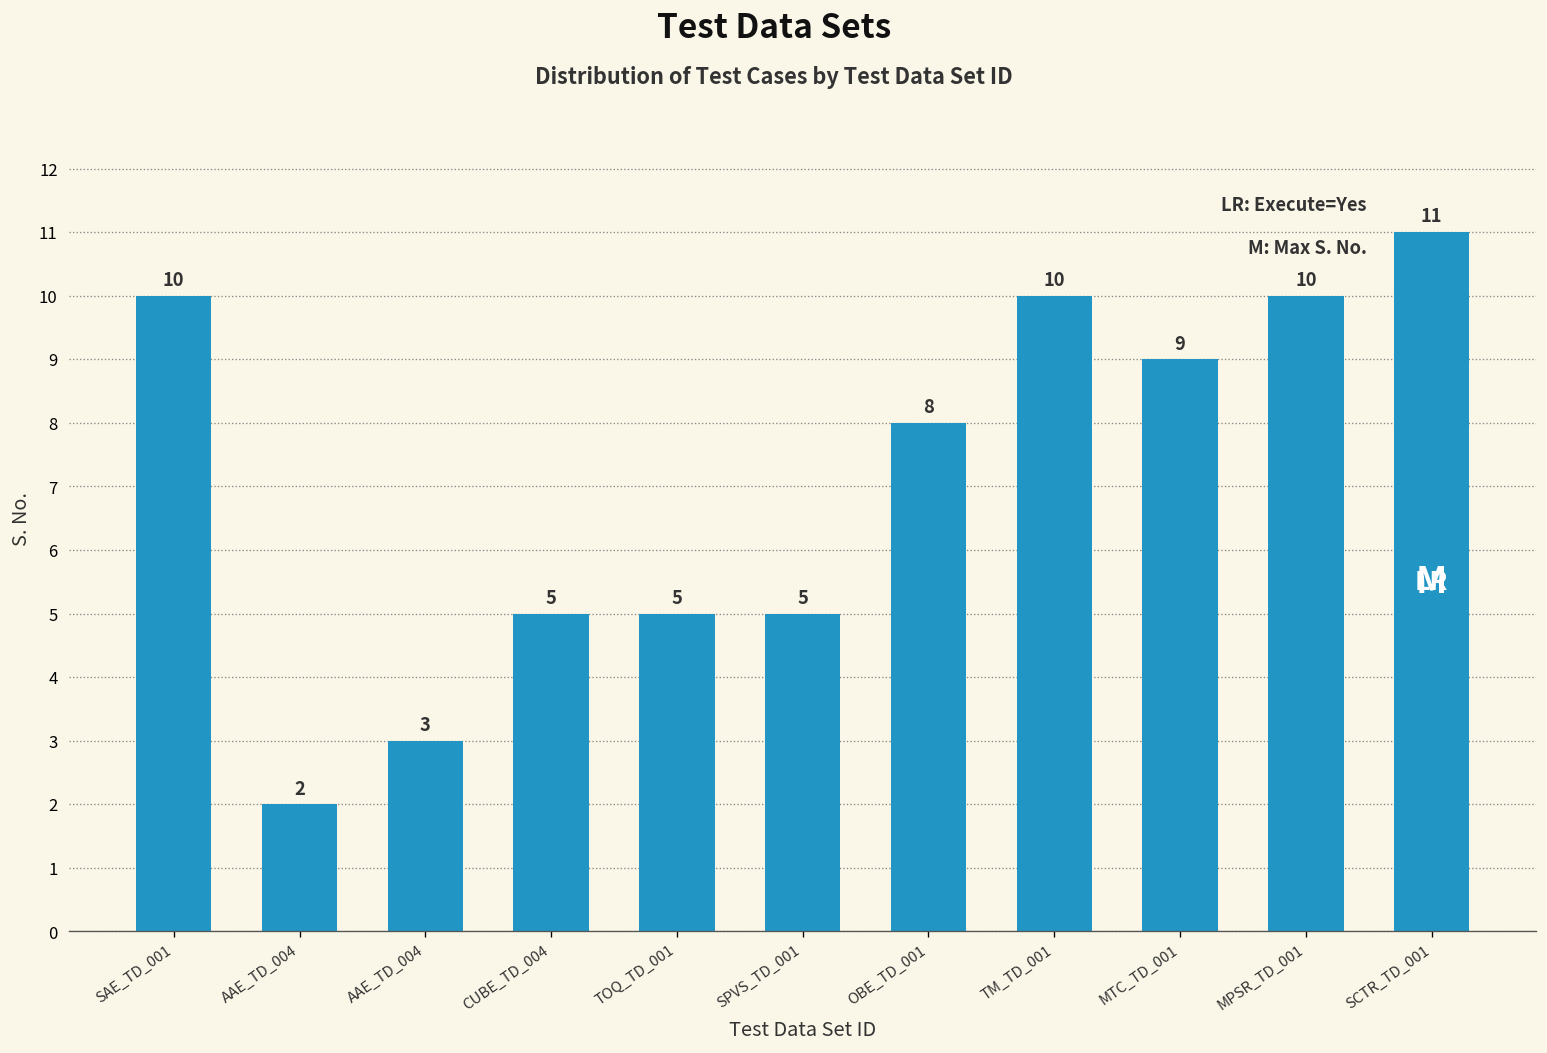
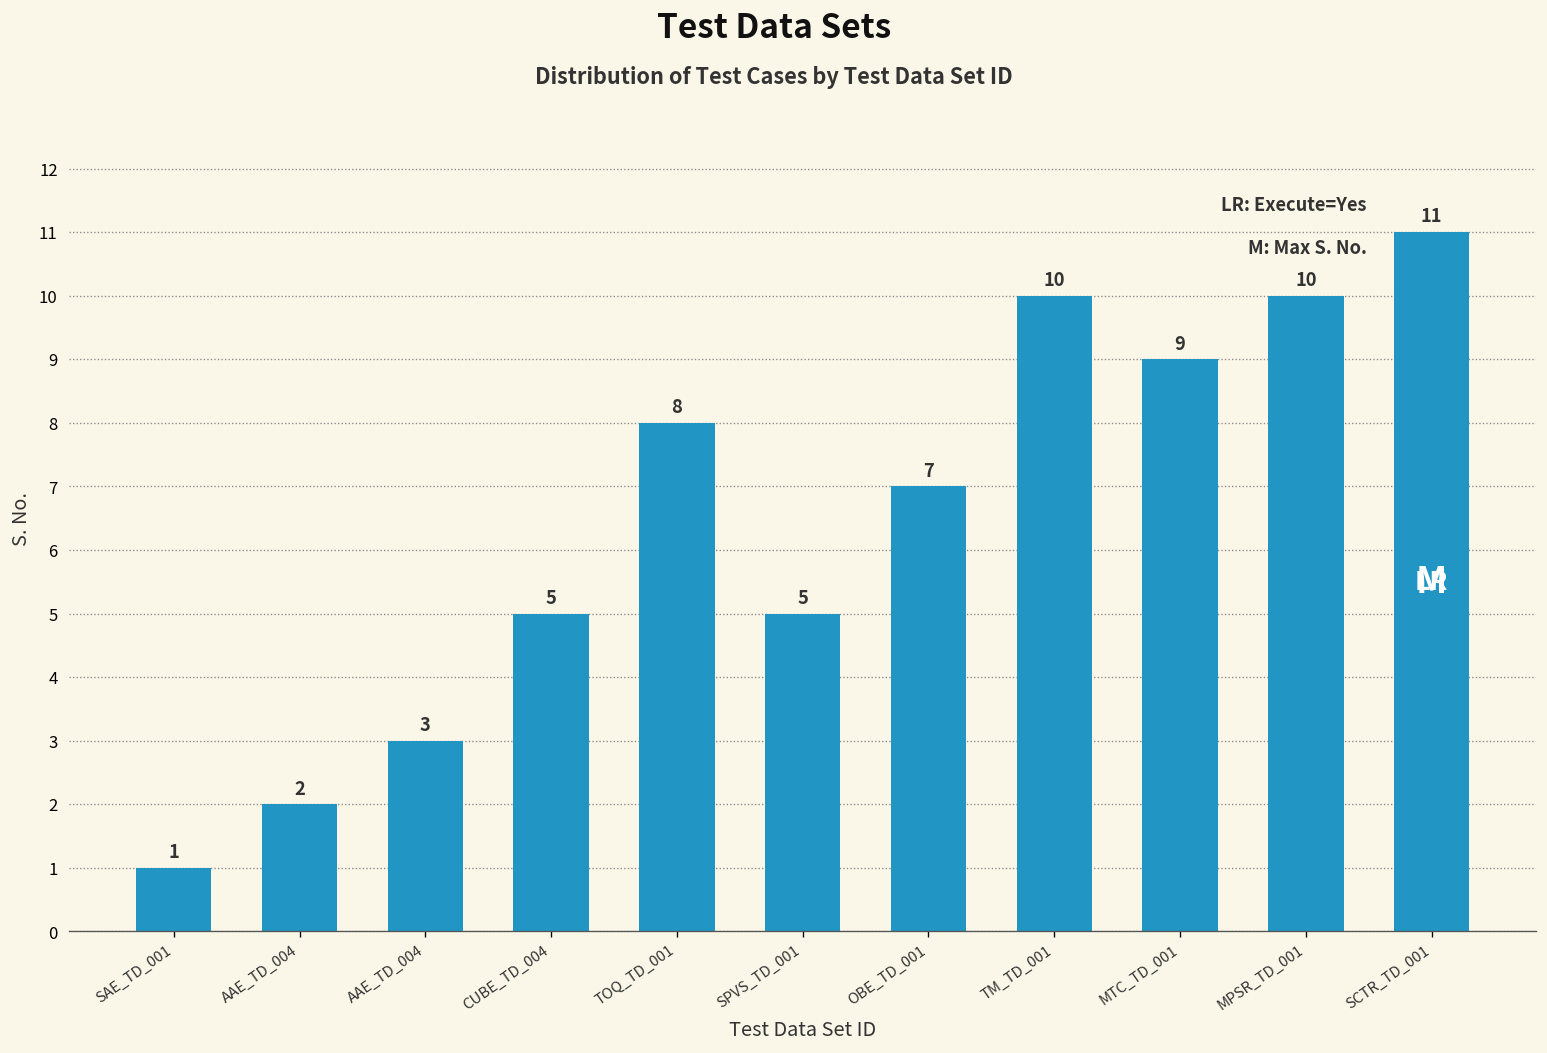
SAE_TD_001: 10 -> 1
TOQ_TD_001: 5 -> 8
OBE_TD_001: 8 -> 7
